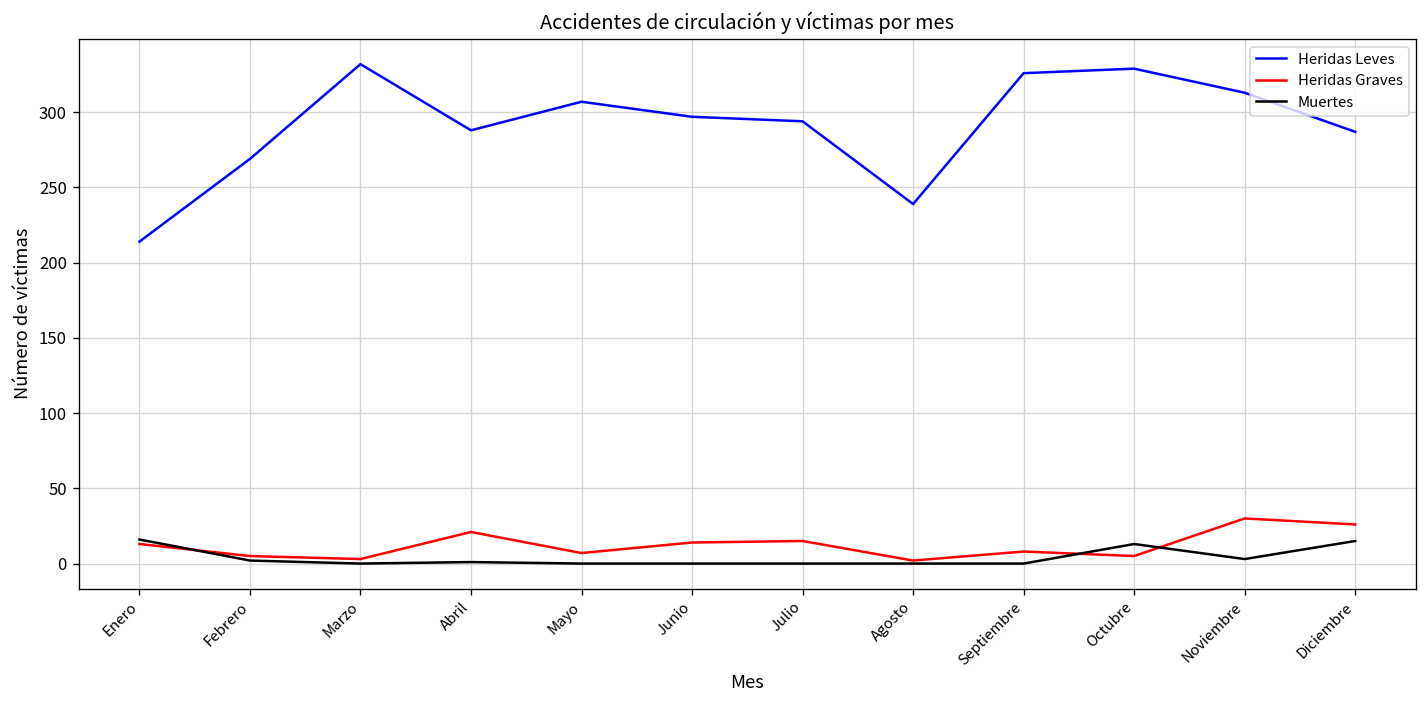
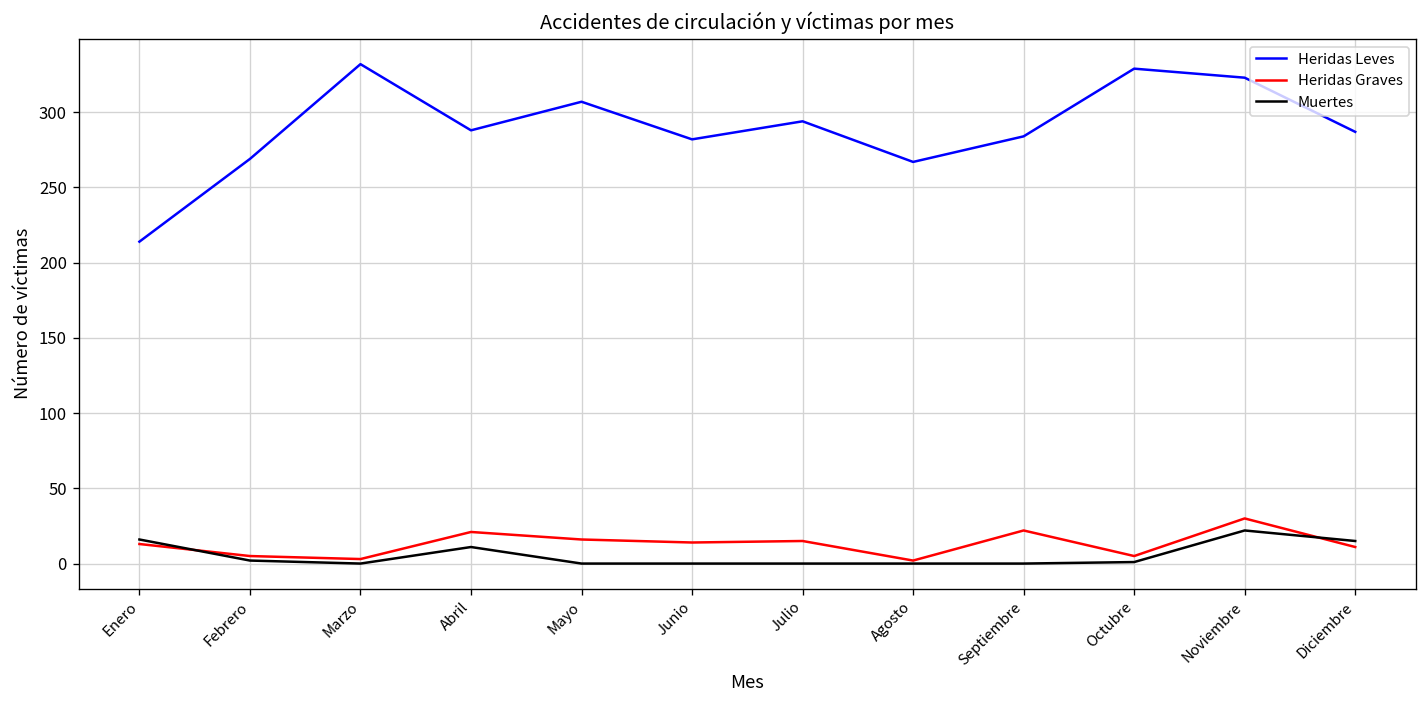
Muertes, Abril: 1 -> 11
Heridas Graves, Mayo: 7 -> 16
Heridas Leves, Junio: 297 -> 282
Heridas Leves, Agosto: 239 -> 267
Heridas Leves, Septiembre: 326 -> 284
Heridas Graves, Septiembre: 8 -> 22
Muertes, Octubre: 13 -> 1
Heridas Leves, Noviembre: 313 -> 323
Muertes, Noviembre: 3 -> 22
Heridas Graves, Diciembre: 26 -> 11
